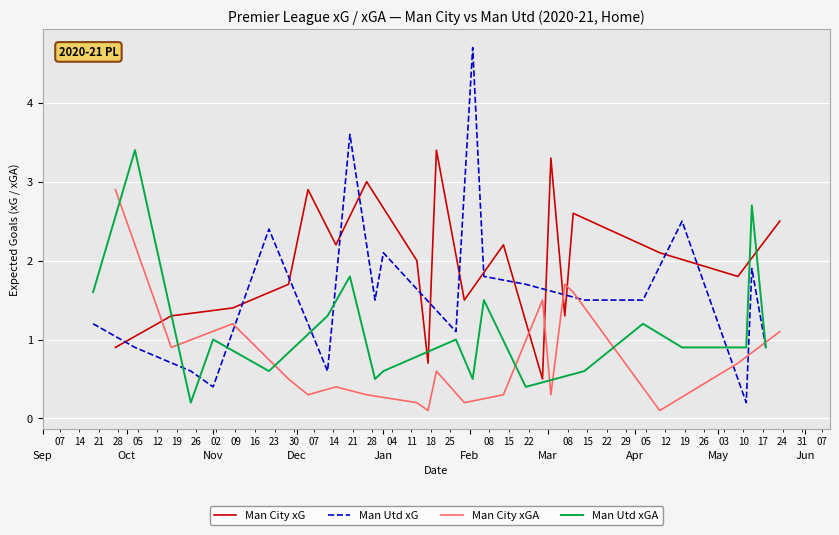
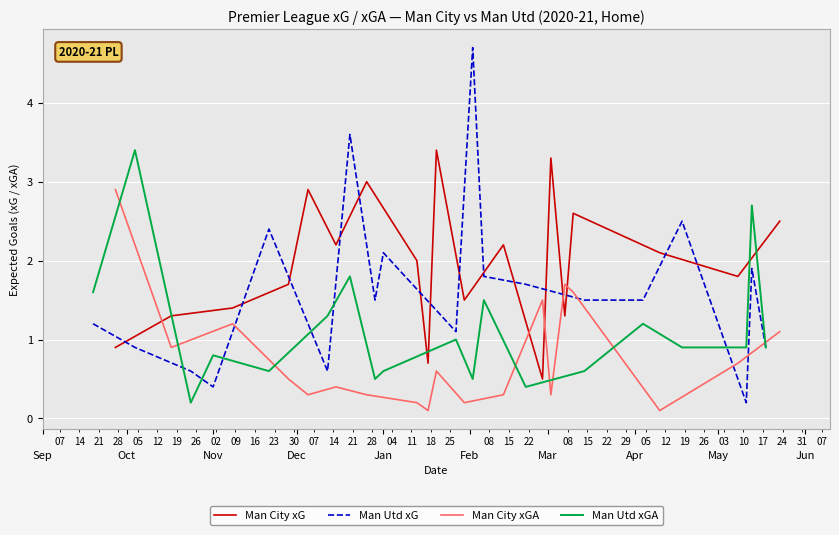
Man Utd xGA, Nov: 1.0 -> 0.8
